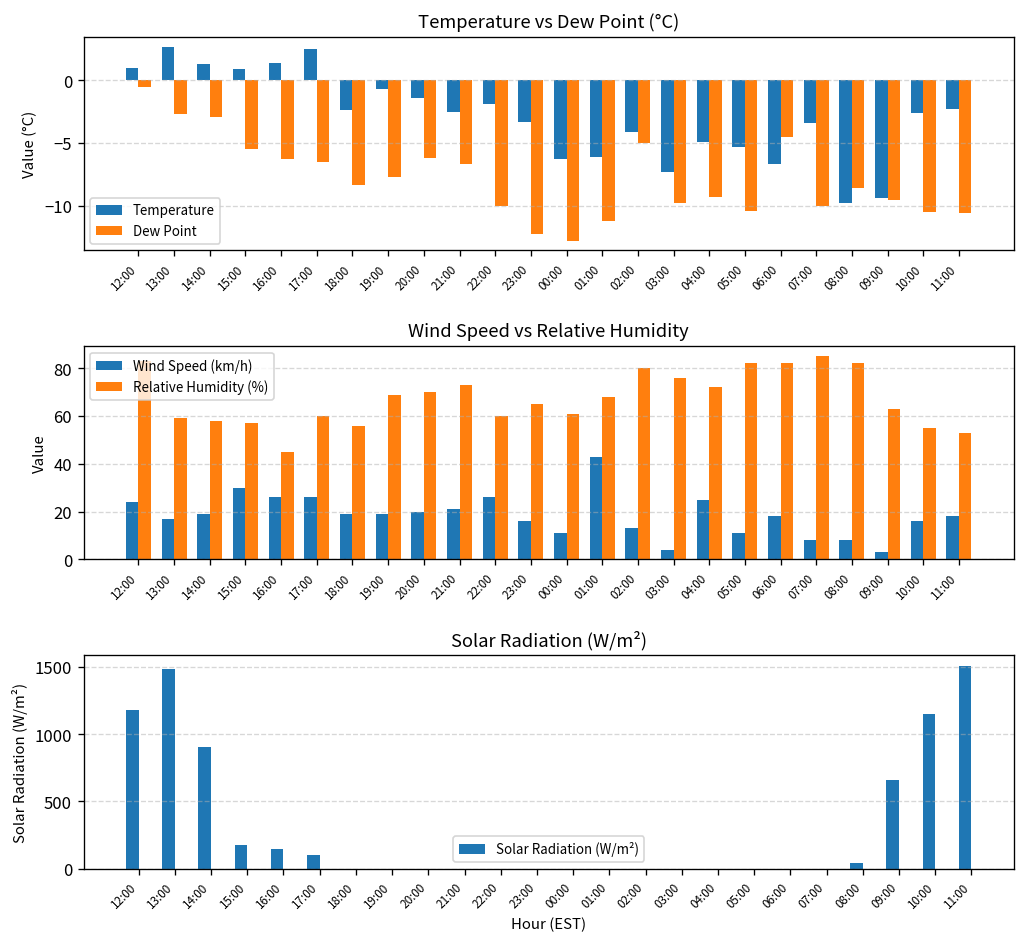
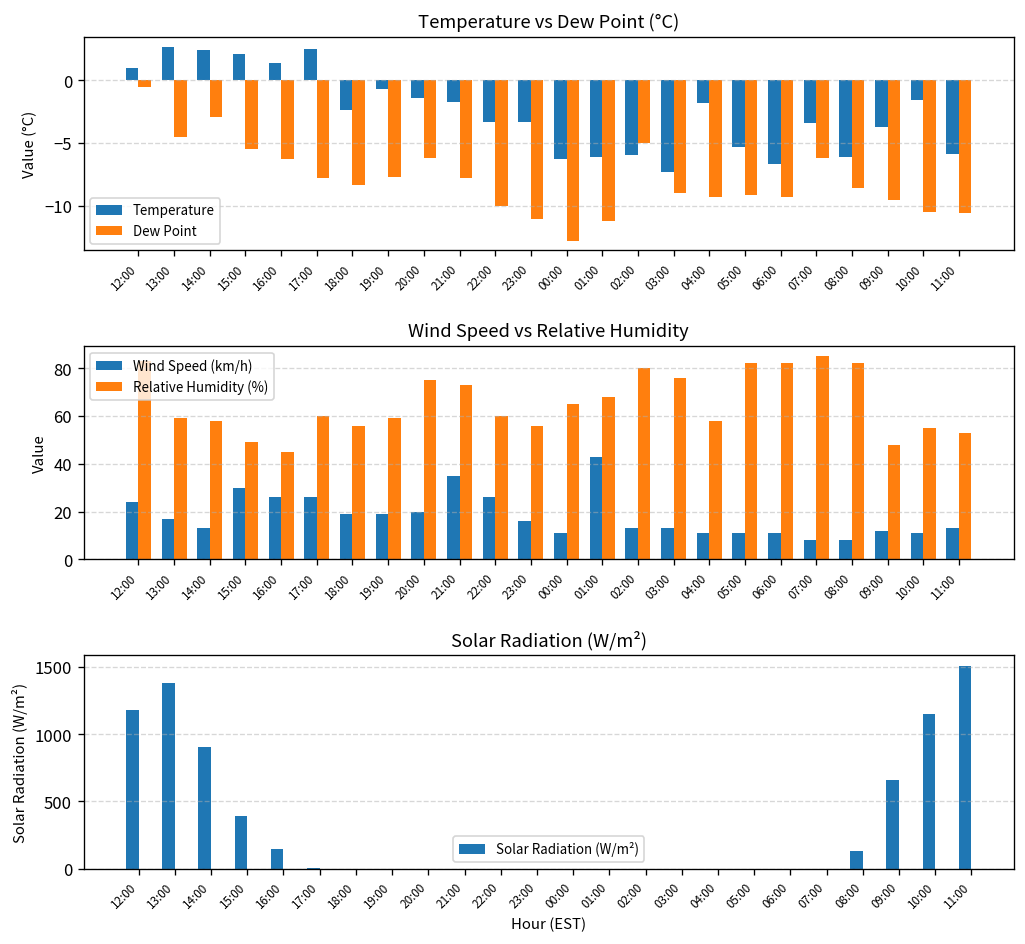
Temperature vs Dew Point (°C), Dew Point, 13:00: -2.7 -> -4.5
Temperature vs Dew Point (°C), Temperature, 14:00: 1.3 -> 2.4
Temperature vs Dew Point (°C), Temperature, 15:00: 0.9 -> 2.1
Temperature vs Dew Point (°C), Dew Point, 17:00: -6.5 -> -7.8
Temperature vs Dew Point (°C), Temperature, 21:00: -2.5 -> -1.7
Temperature vs Dew Point (°C), Dew Point, 21:00: -6.7 -> -7.8
Temperature vs Dew Point (°C), Temperature, 22:00: -1.9 -> -3.3
Temperature vs Dew Point (°C), Dew Point, 23:00: -12.3 -> -11.1
Temperature vs Dew Point (°C), Temperature, 02:00: -4.1 -> -6.0
Temperature vs Dew Point (°C), Dew Point, 03:00: -9.8 -> -9.0
Temperature vs Dew Point (°C), Temperature, 04:00: -4.9 -> -1.8
Temperature vs Dew Point (°C), Dew Point, 05:00: -10.4 -> -9.2
Temperature vs Dew Point (°C), Dew Point, 06:00: -4.5 -> -9.3
Temperature vs Dew Point (°C), Dew Point, 07:00: -10.0 -> -6.2
Temperature vs Dew Point (°C), Temperature, 08:00: -9.8 -> -6.1
Temperature vs Dew Point (°C), Temperature, 09:00: -9.4 -> -3.7
Temperature vs Dew Point (°C), Temperature, 10:00: -2.6 -> -1.6
Temperature vs Dew Point (°C), Temperature, 11:00: -2.3 -> -5.9
Wind Speed vs Relative Humidity, Wind Speed (km/h), 14:00: 19 -> 13
Wind Speed vs Relative Humidity, Relative Humidity (%), 15:00: 57 -> 49
Wind Speed vs Relative Humidity, Relative Humidity (%), 19:00: 69 -> 59
Wind Speed vs Relative Humidity, Relative Humidity (%), 20:00: 70 -> 75
Wind Speed vs Relative Humidity, Wind Speed (km/h), 21:00: 21 -> 35
Wind Speed vs Relative Humidity, Relative Humidity (%), 23:00: 65 -> 56
Wind Speed vs Relative Humidity, Relative Humidity (%), 00:00: 61 -> 65
Wind Speed vs Relative Humidity, Wind Speed (km/h), 03:00: 4 -> 13
Wind Speed vs Relative Humidity, Wind Speed (km/h), 04:00: 25 -> 11
Wind Speed vs Relative Humidity, Relative Humidity (%), 04:00: 72 -> 58
Wind Speed vs Relative Humidity, Wind Speed (km/h), 06:00: 18 -> 11
Wind Speed vs Relative Humidity, Wind Speed (km/h), 09:00: 3 -> 12
Wind Speed vs Relative Humidity, Relative Humidity (%), 09:00: 63 -> 48
Wind Speed vs Relative Humidity, Wind Speed (km/h), 10:00: 16 -> 11
Wind Speed vs Relative Humidity, Wind Speed (km/h), 11:00: 18 -> 13
Solar Radiation (W/m²), 13:00: 1480 -> 1380
Solar Radiation (W/m²), 15:00: 180 -> 390
Solar Radiation (W/m²), 17:00: 100 -> 0
Solar Radiation (W/m²), 08:00: 40 -> 130
